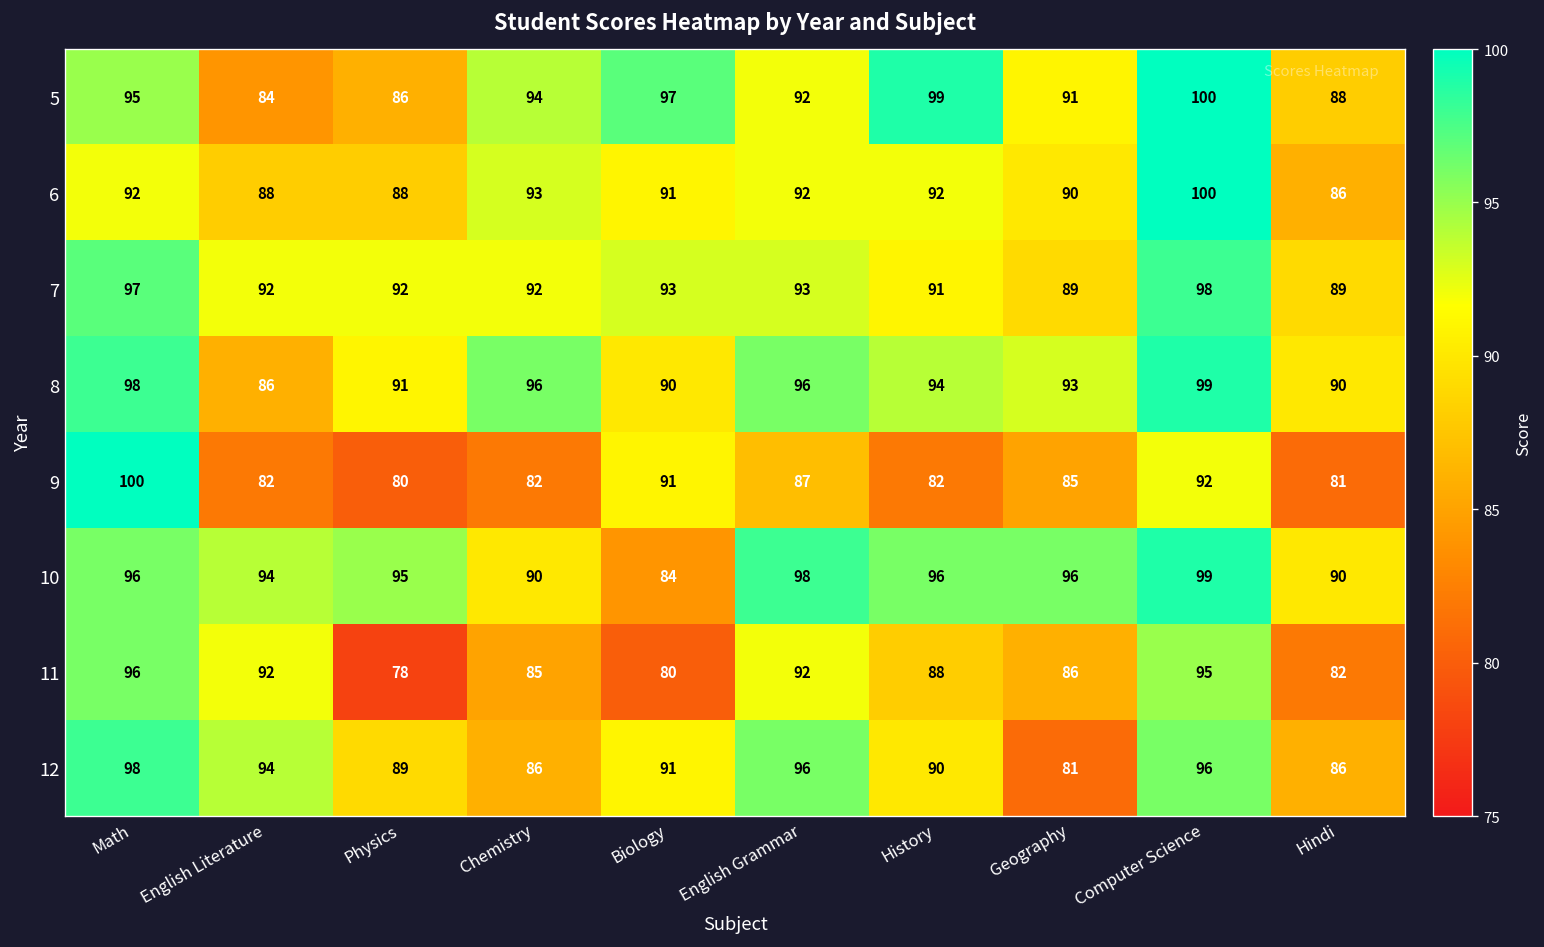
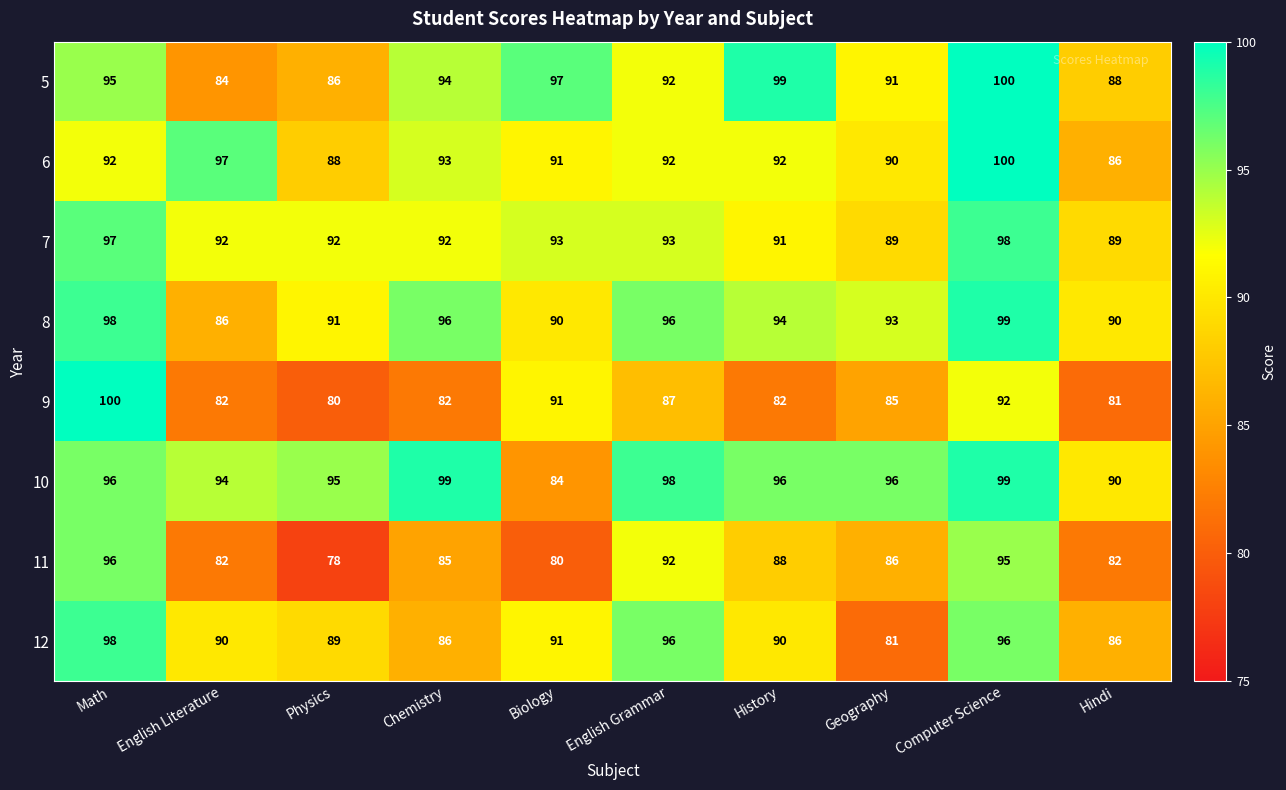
6, English Literature: 88 -> 97
10, Chemistry: 90 -> 99
11, English Literature: 92 -> 82
12, English Literature: 94 -> 90
